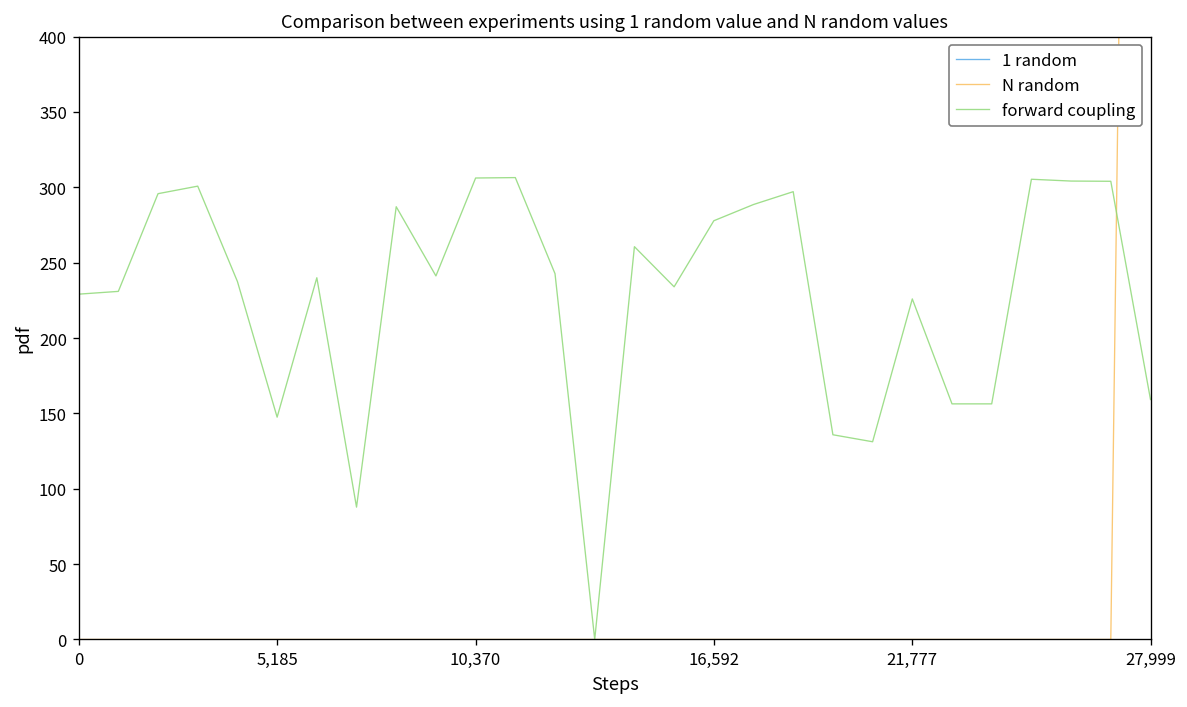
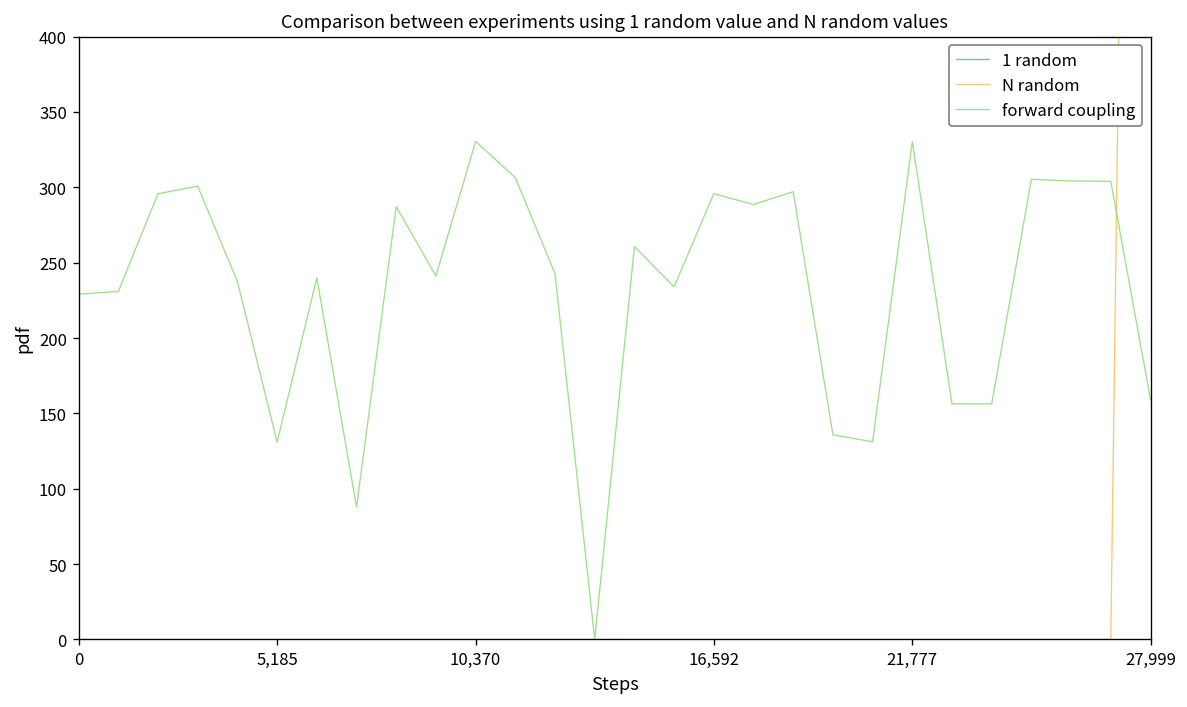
forward coupling, 5,185: 147 -> 131
forward coupling, 10,370: 306 -> 330
forward coupling, 16,592: 278 -> 296
forward coupling, 21,777: 226 -> 330
